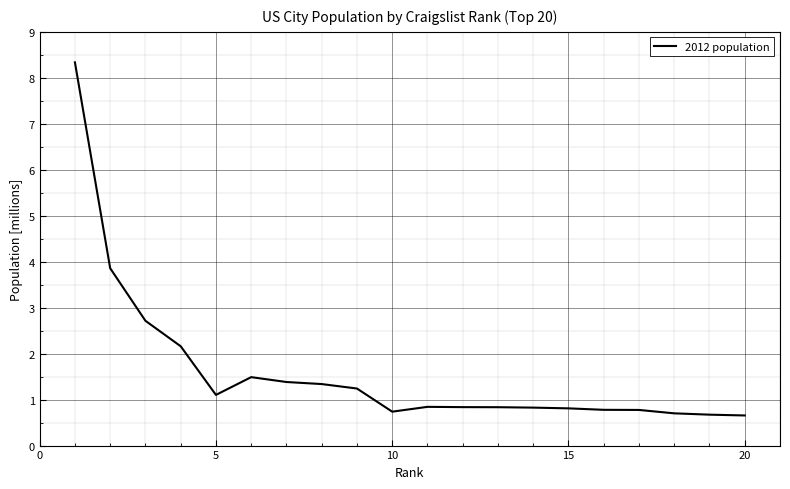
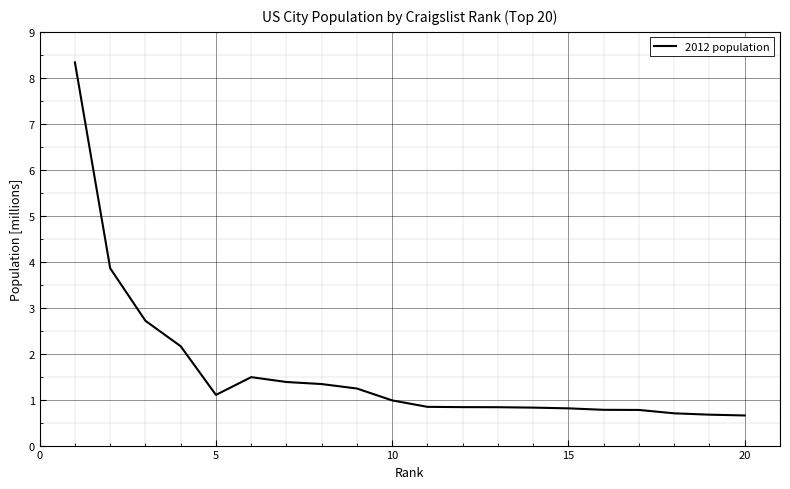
10: 0.7 -> 1.0
